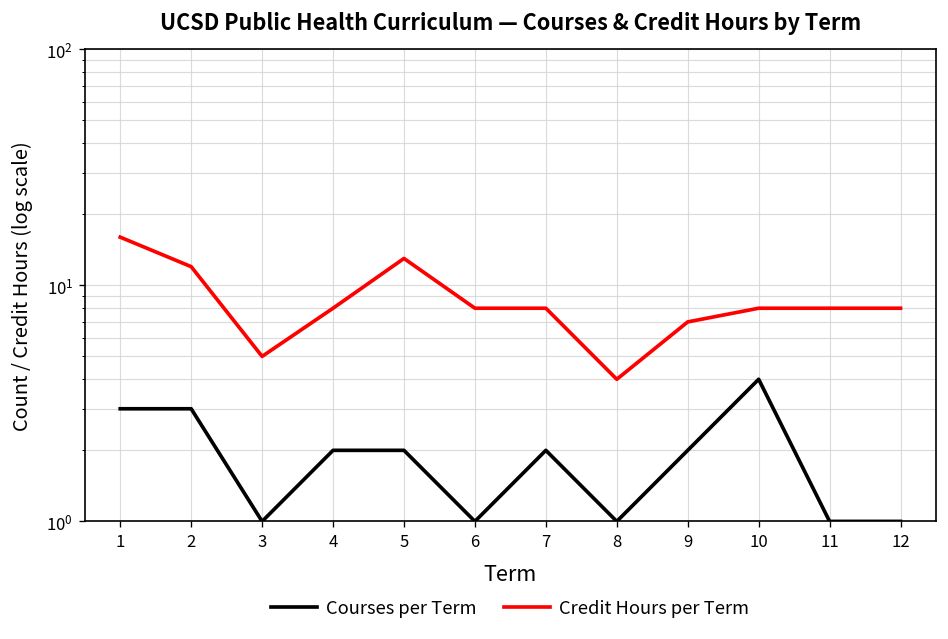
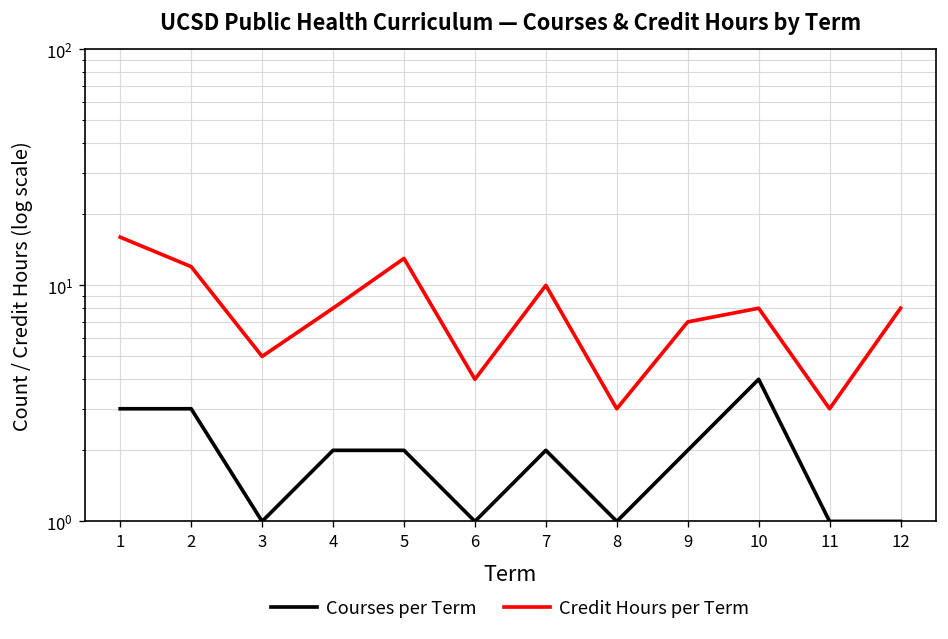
Credit Hours per Term, 6: 8 -> 4
Credit Hours per Term, 7: 8 -> 10
Credit Hours per Term, 8: 4 -> 3
Credit Hours per Term, 11: 8 -> 3
